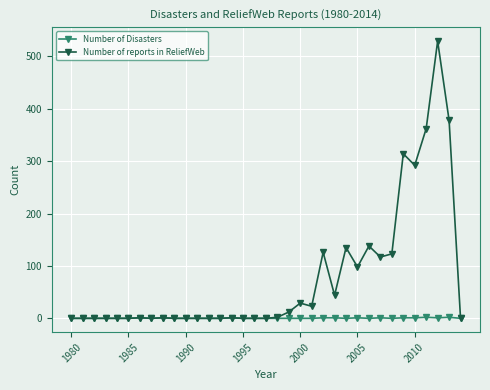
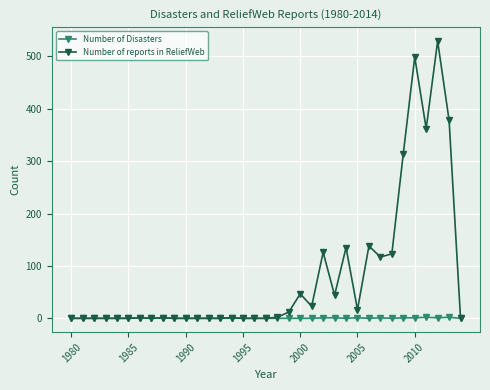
Number of reports in ReliefWeb, 2000: 30 -> 50
Number of reports in ReliefWeb, 2005: 100 -> 20
Number of reports in ReliefWeb, 2010: 290 -> 500
